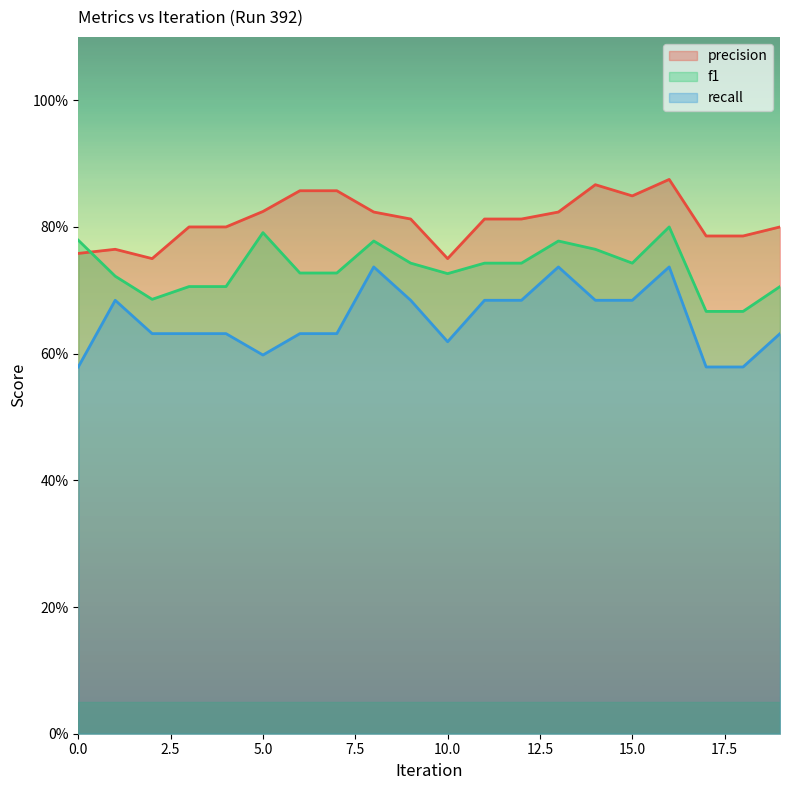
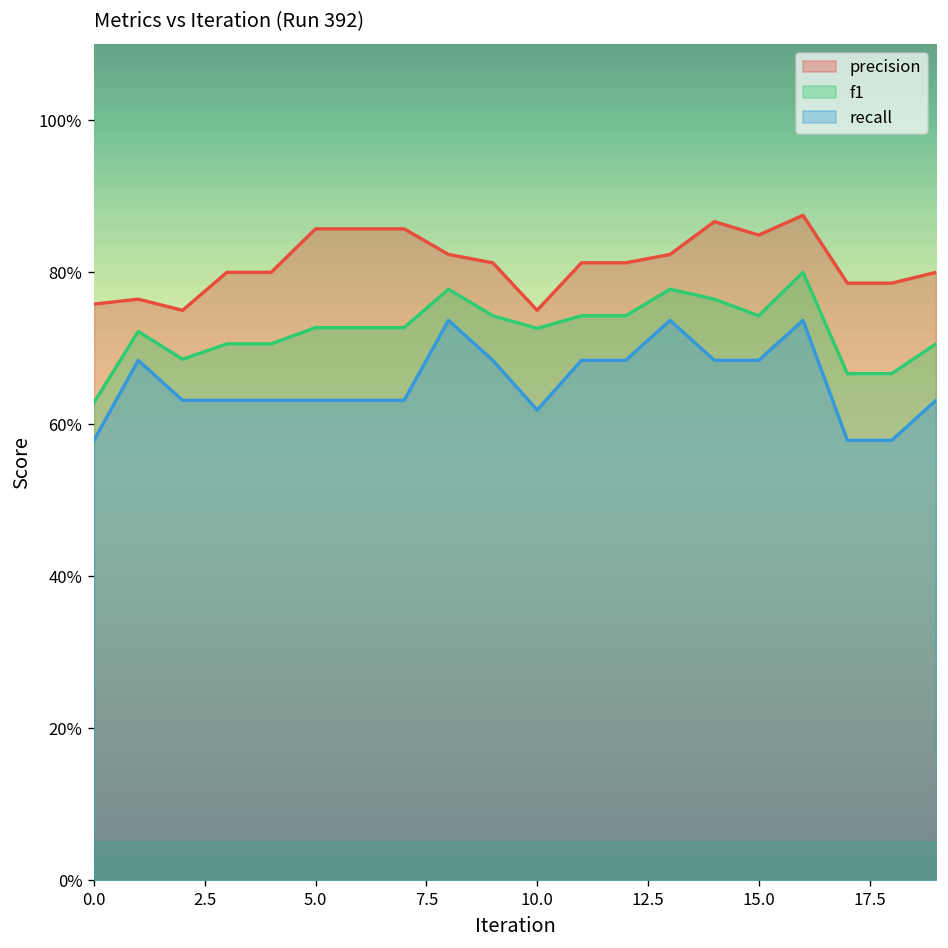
f1, 0.0: 78% -> 63%
precision, 5.0: 82% -> 86%
f1, 5.0: 79% -> 73%
recall, 5.0: 60% -> 63%
